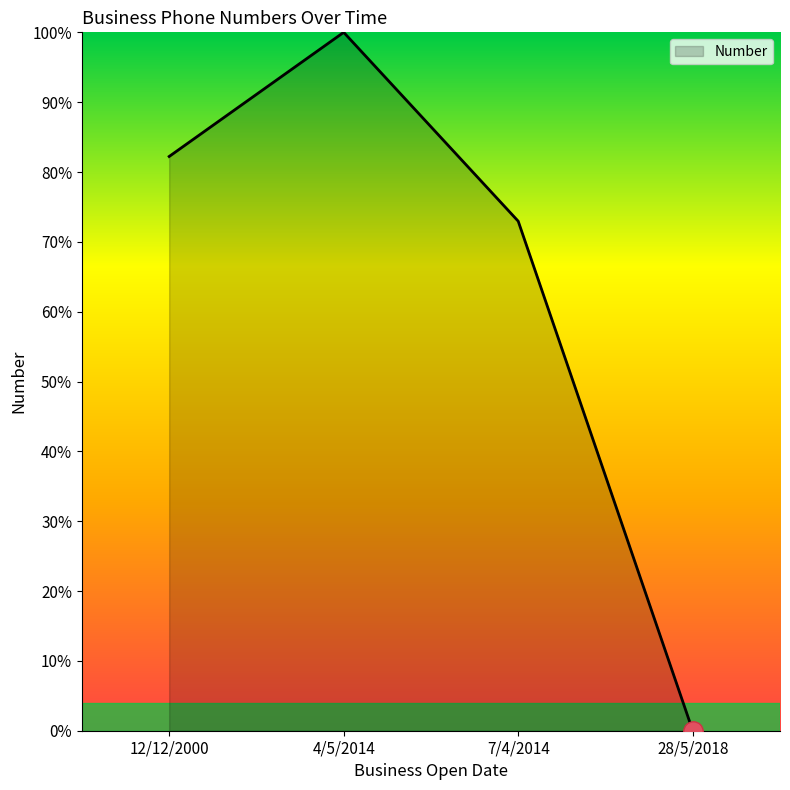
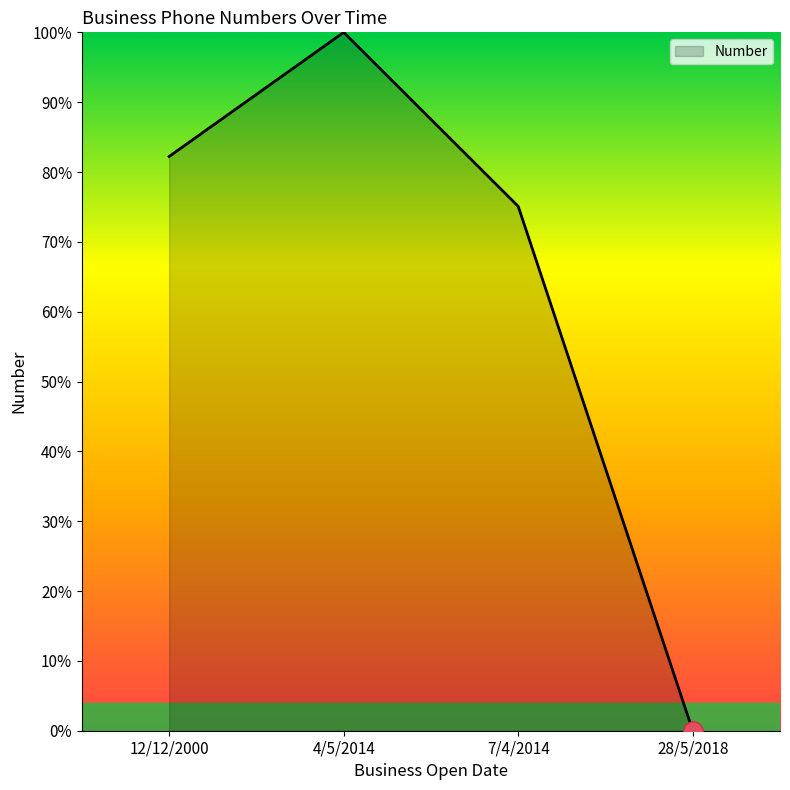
Number, 7/4/2014: 73% -> 75%
